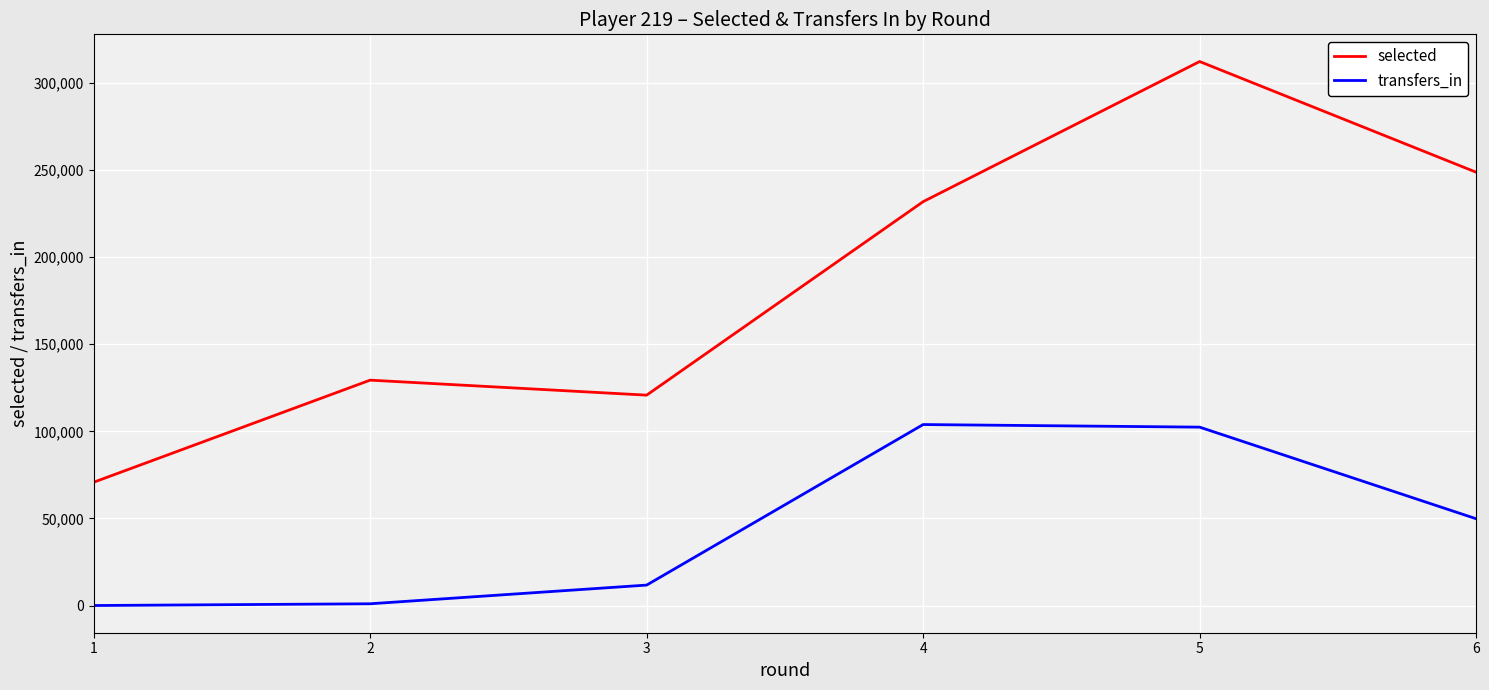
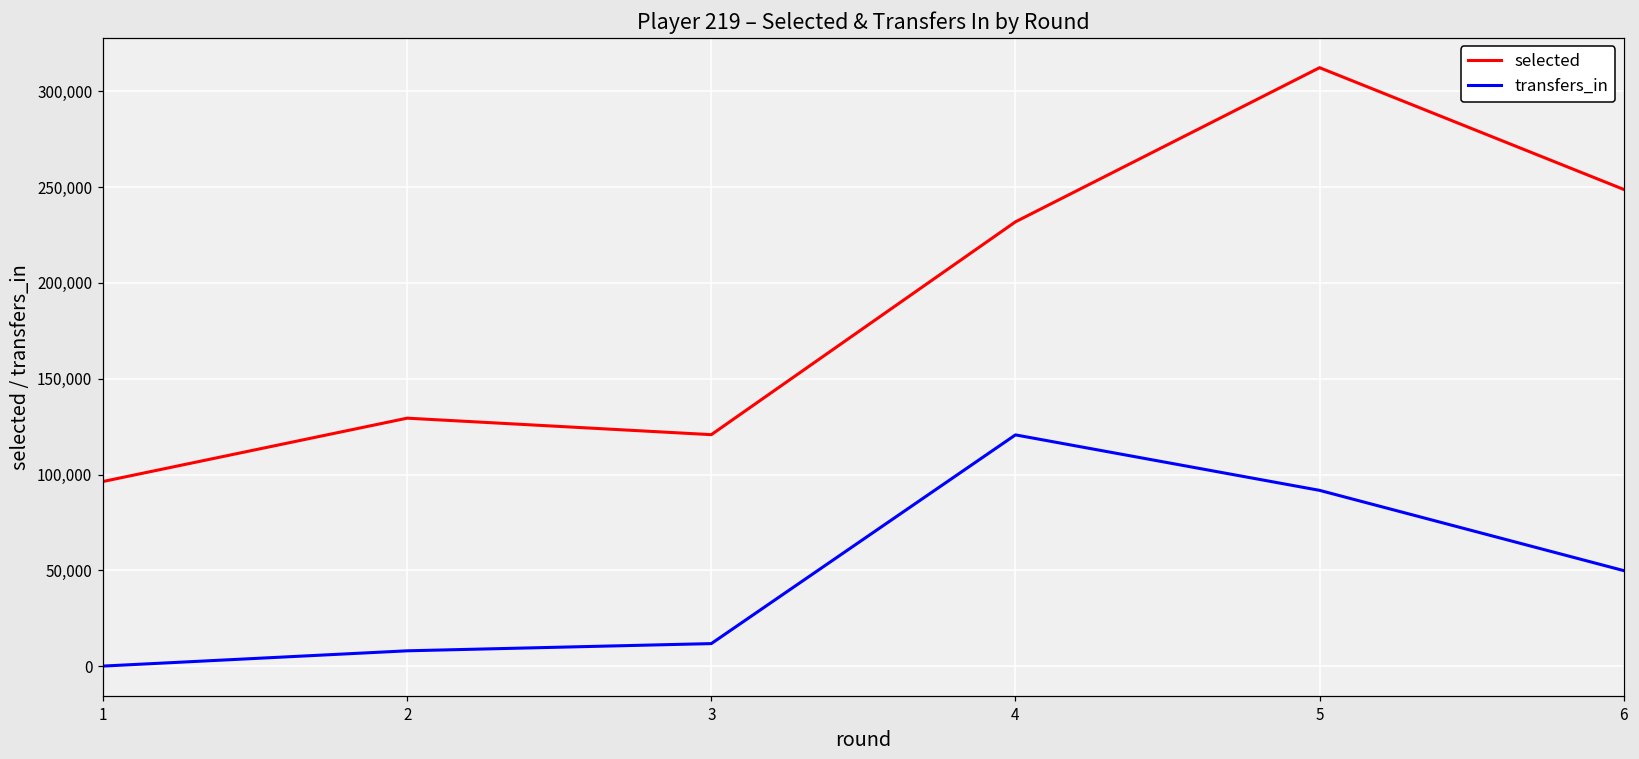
selected, 1: 71,000 -> 96,000
transfers_in, 2: 1,000 -> 8,000
transfers_in, 4: 104,000 -> 121,000
transfers_in, 5: 102,000 -> 92,000
